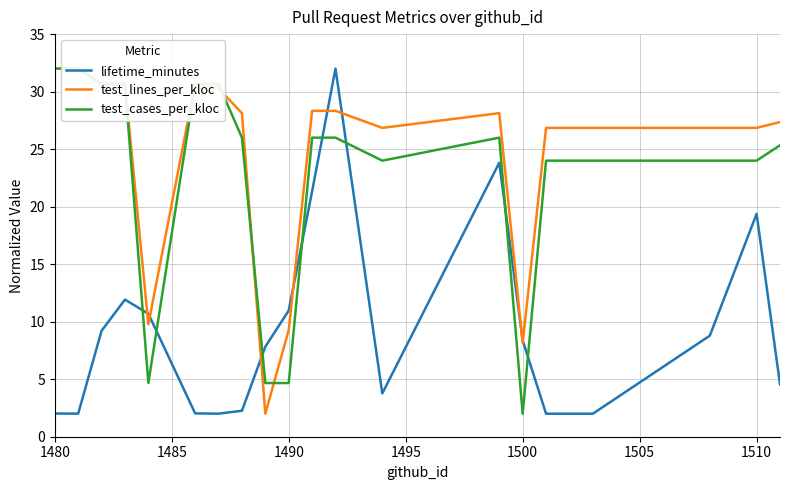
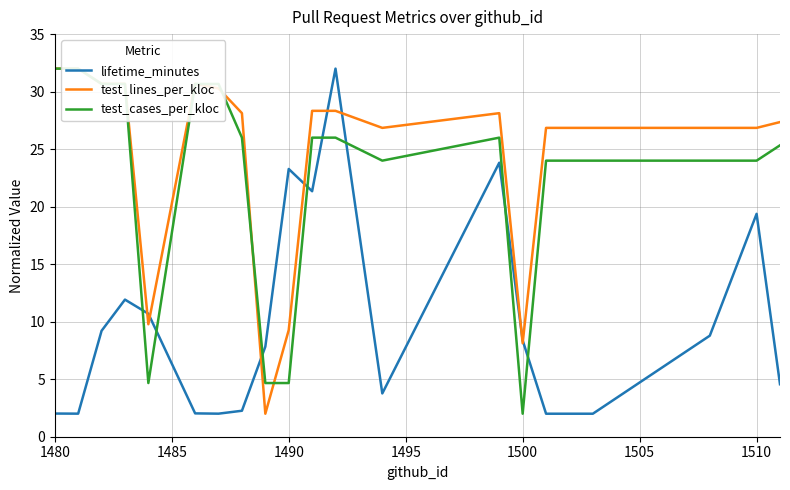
lifetime_minutes, 1490: 11.0 -> 23.3
